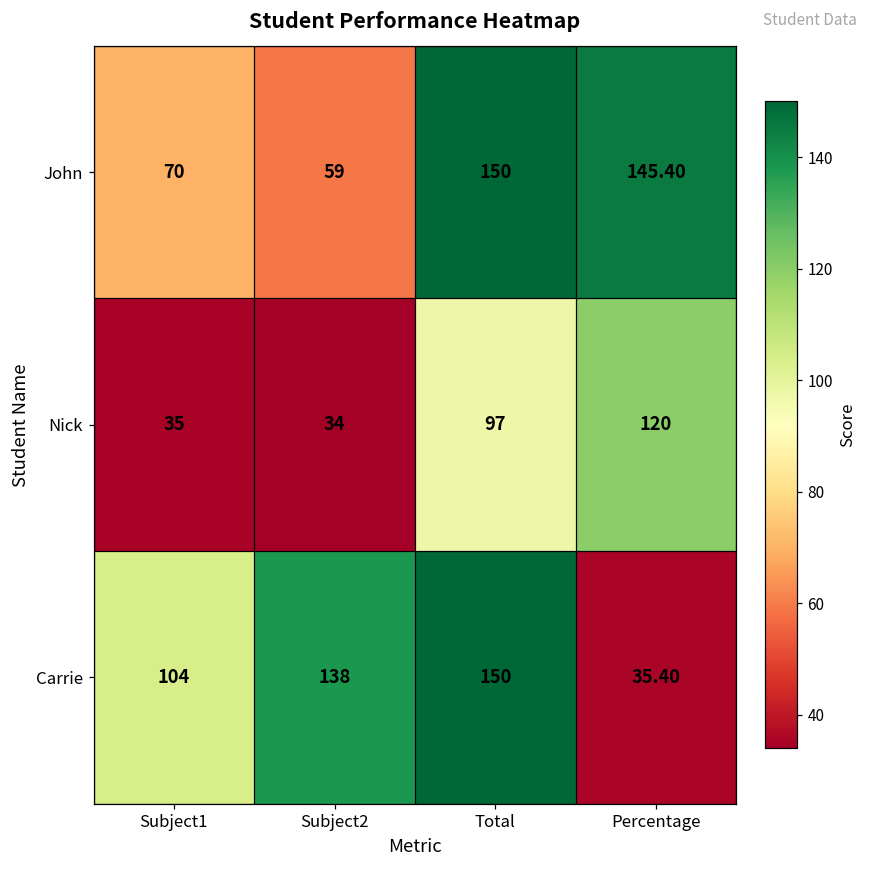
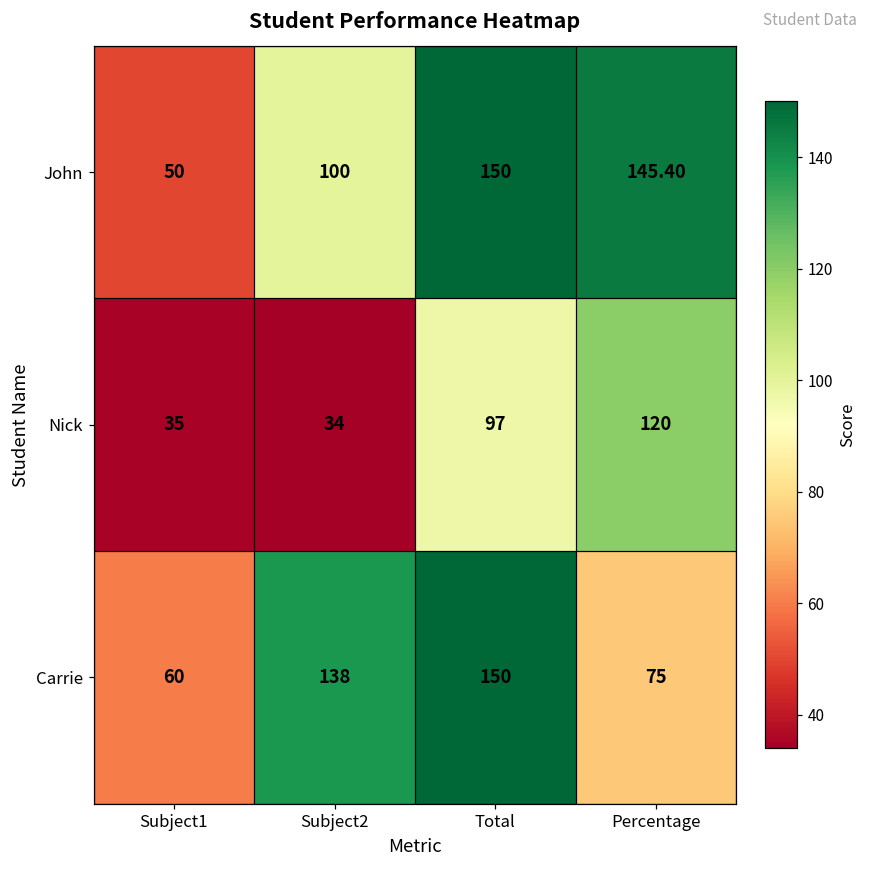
John, Subject1: 70 -> 50
John, Subject2: 59 -> 100
Carrie, Subject1: 104 -> 60
Carrie, Percentage: 35.40 -> 75
